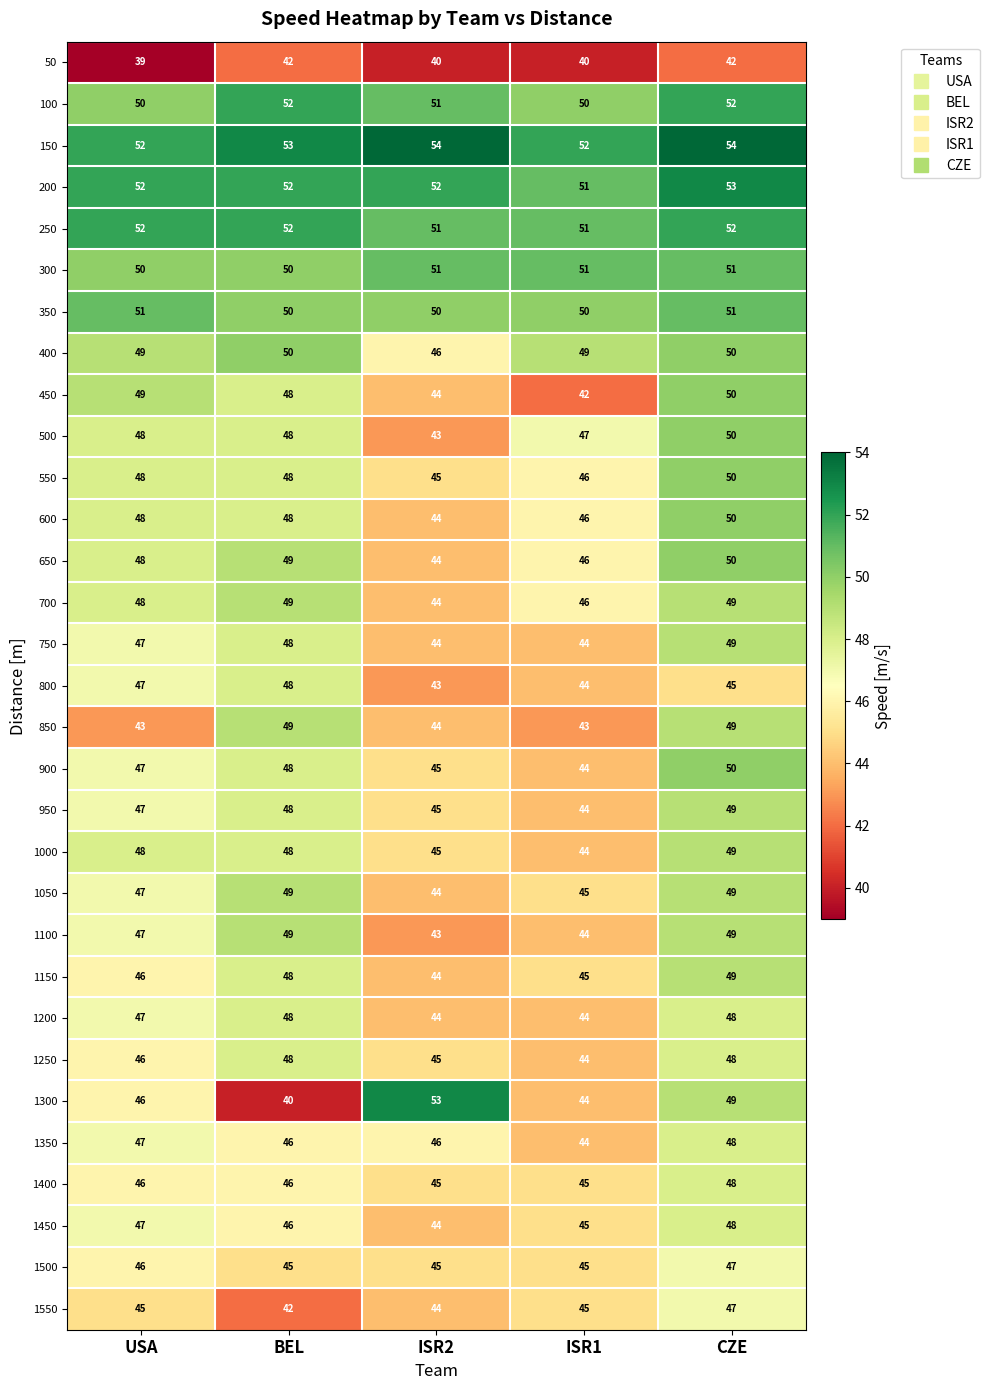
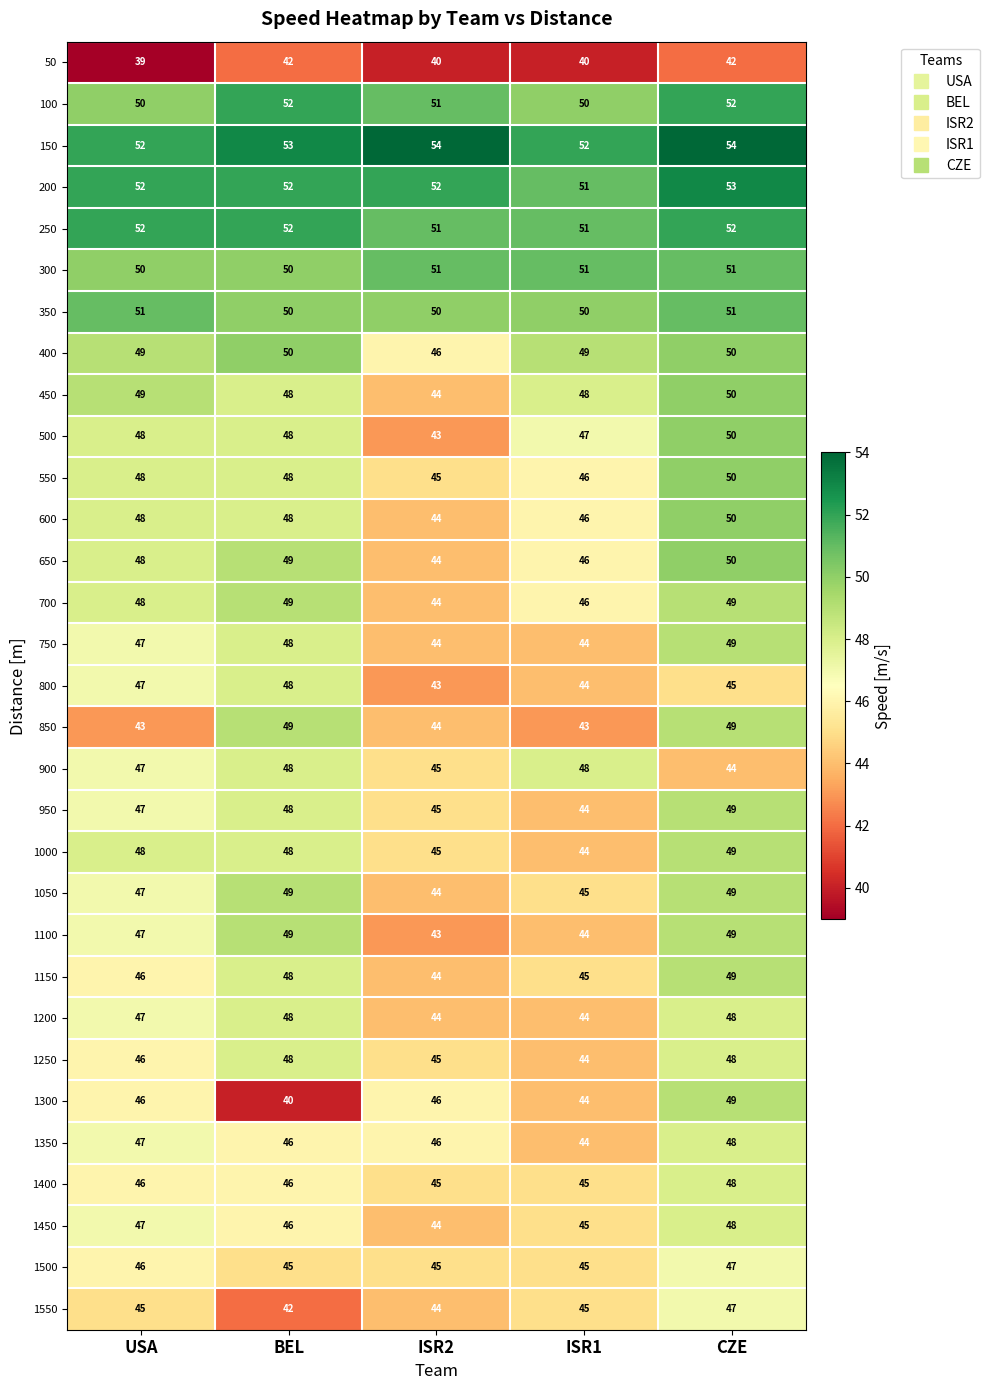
450, ISR1: 42 -> 48
900, ISR1: 44 -> 48
900, CZE: 50 -> 44
1300, ISR2: 53 -> 46
